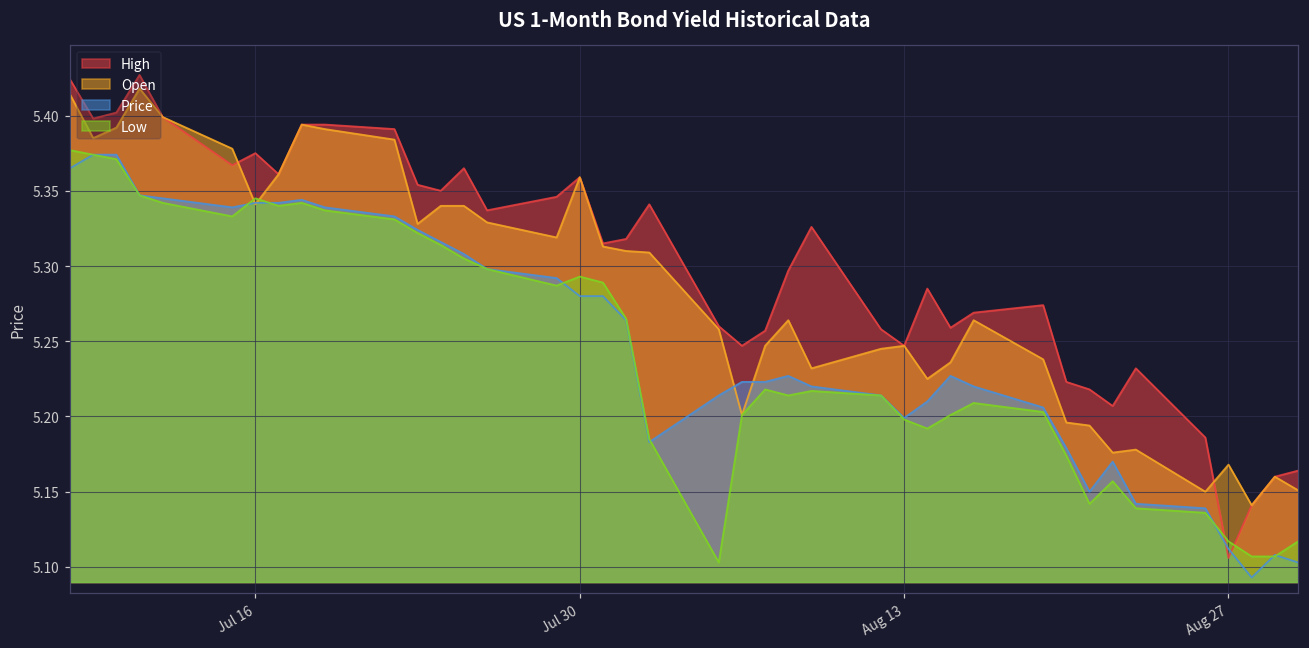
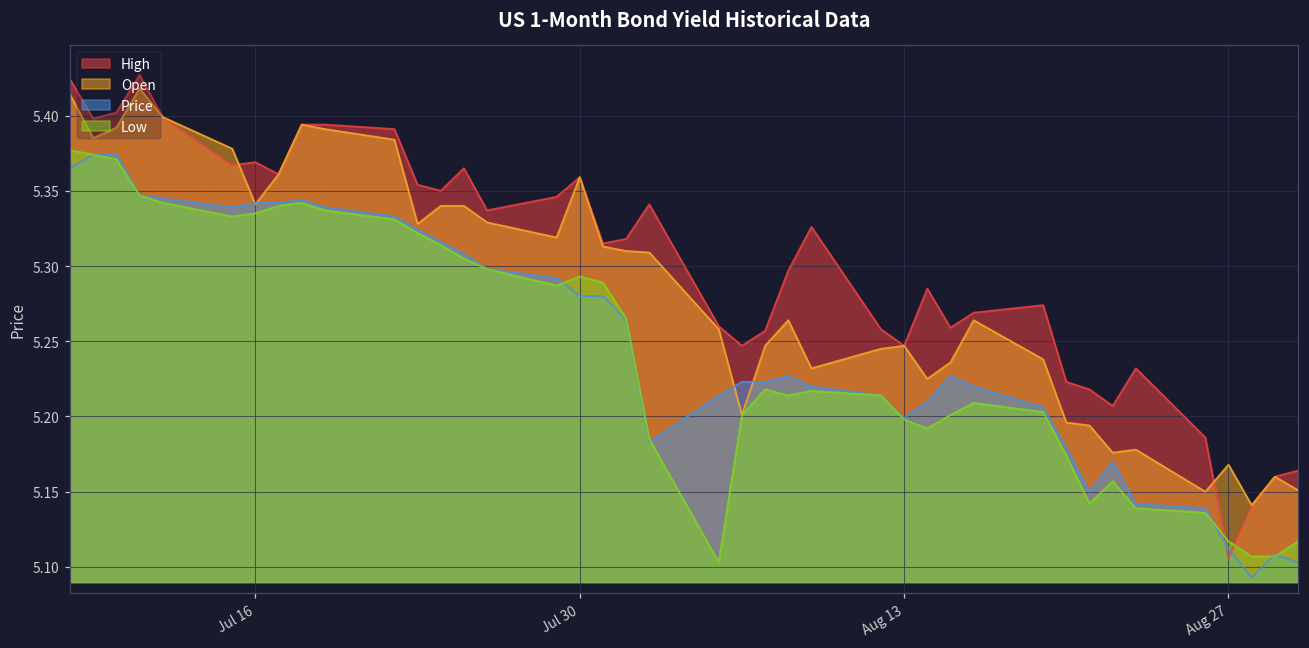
High, Jul 16: 5.375 -> 5.369
Low, Jul 16: 5.345 -> 5.335
